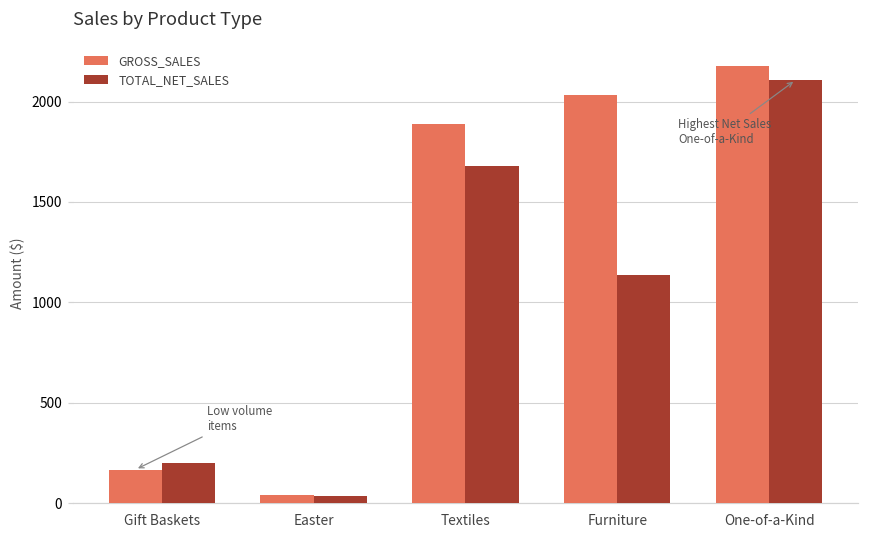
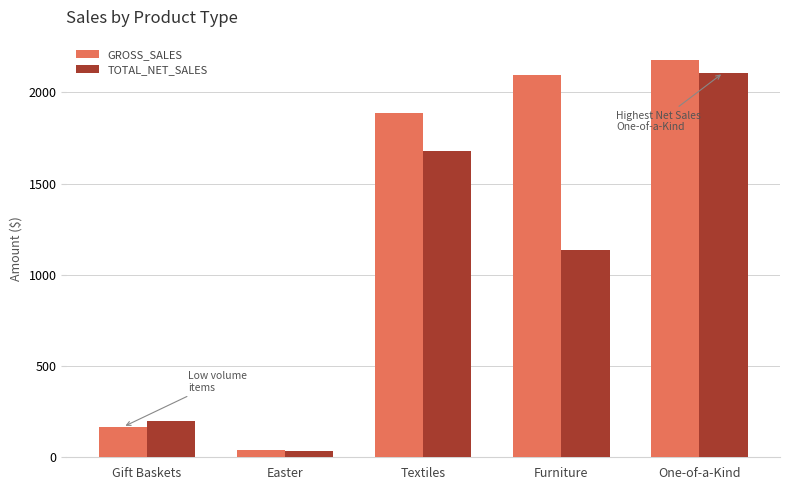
GROSS_SALES, Furniture: 2030 -> 2090
